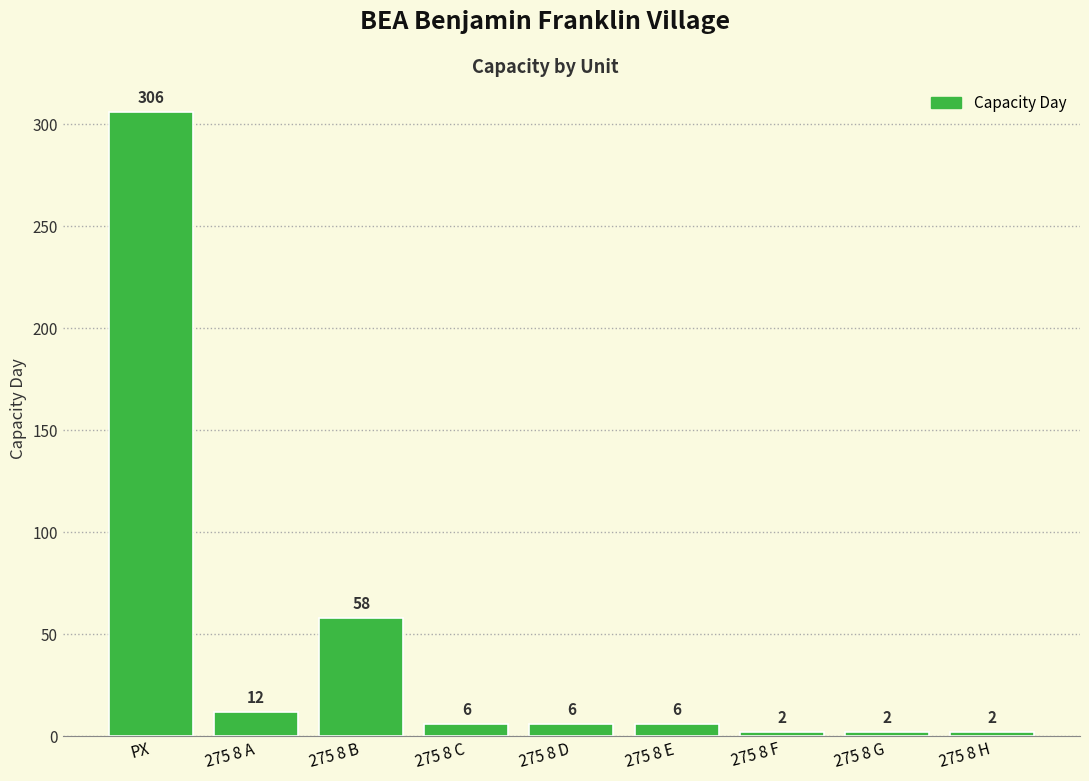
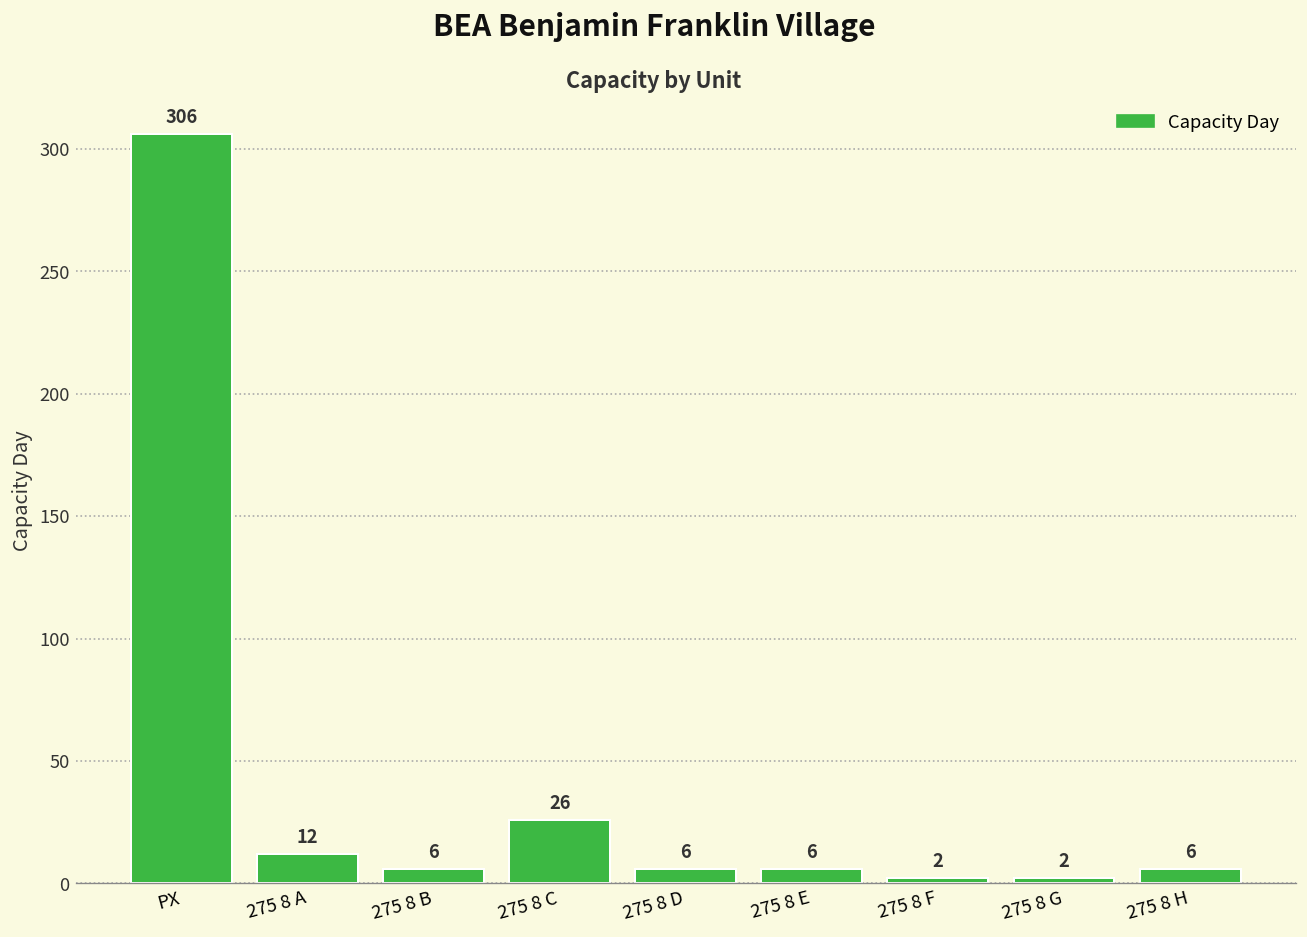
275 8 B: 58 -> 6
275 8 C: 6 -> 26
275 8 H: 2 -> 6
